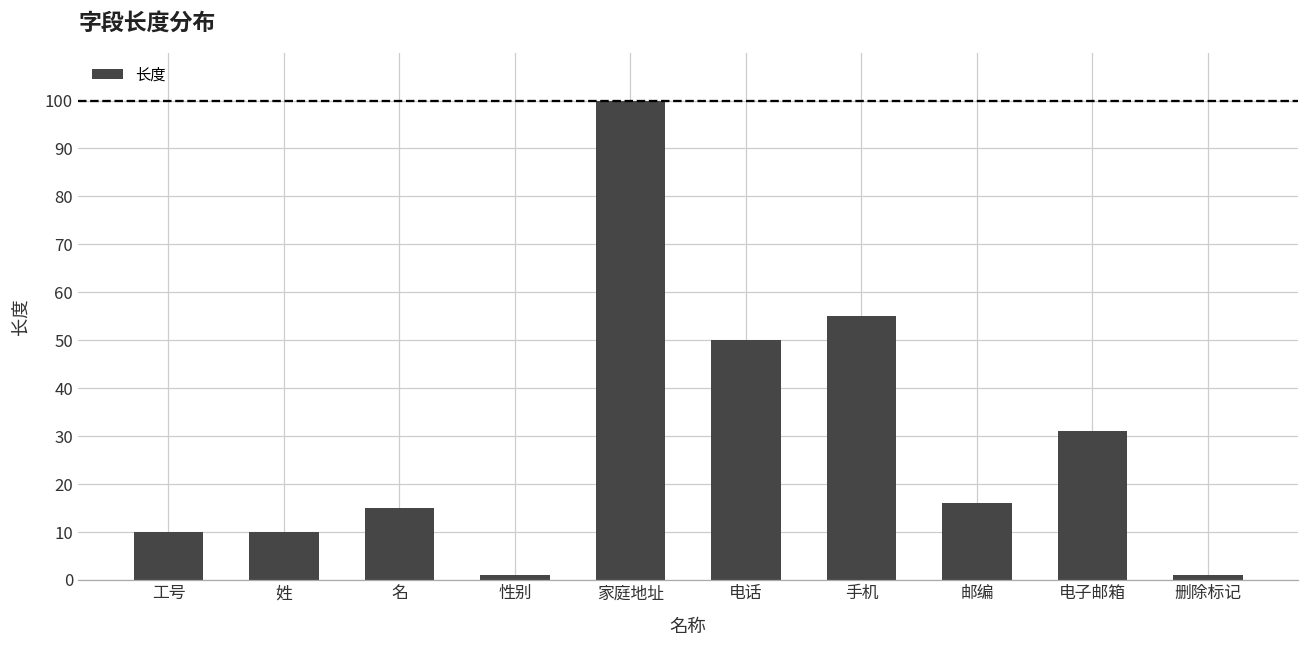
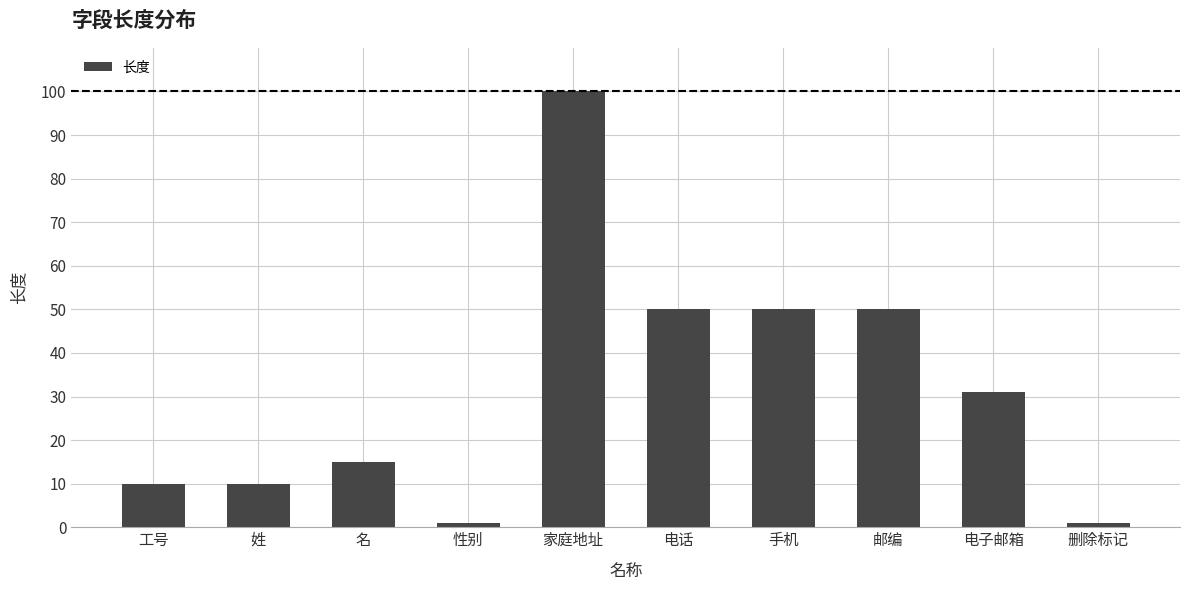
手机: 55 -> 50
邮编: 16 -> 50
